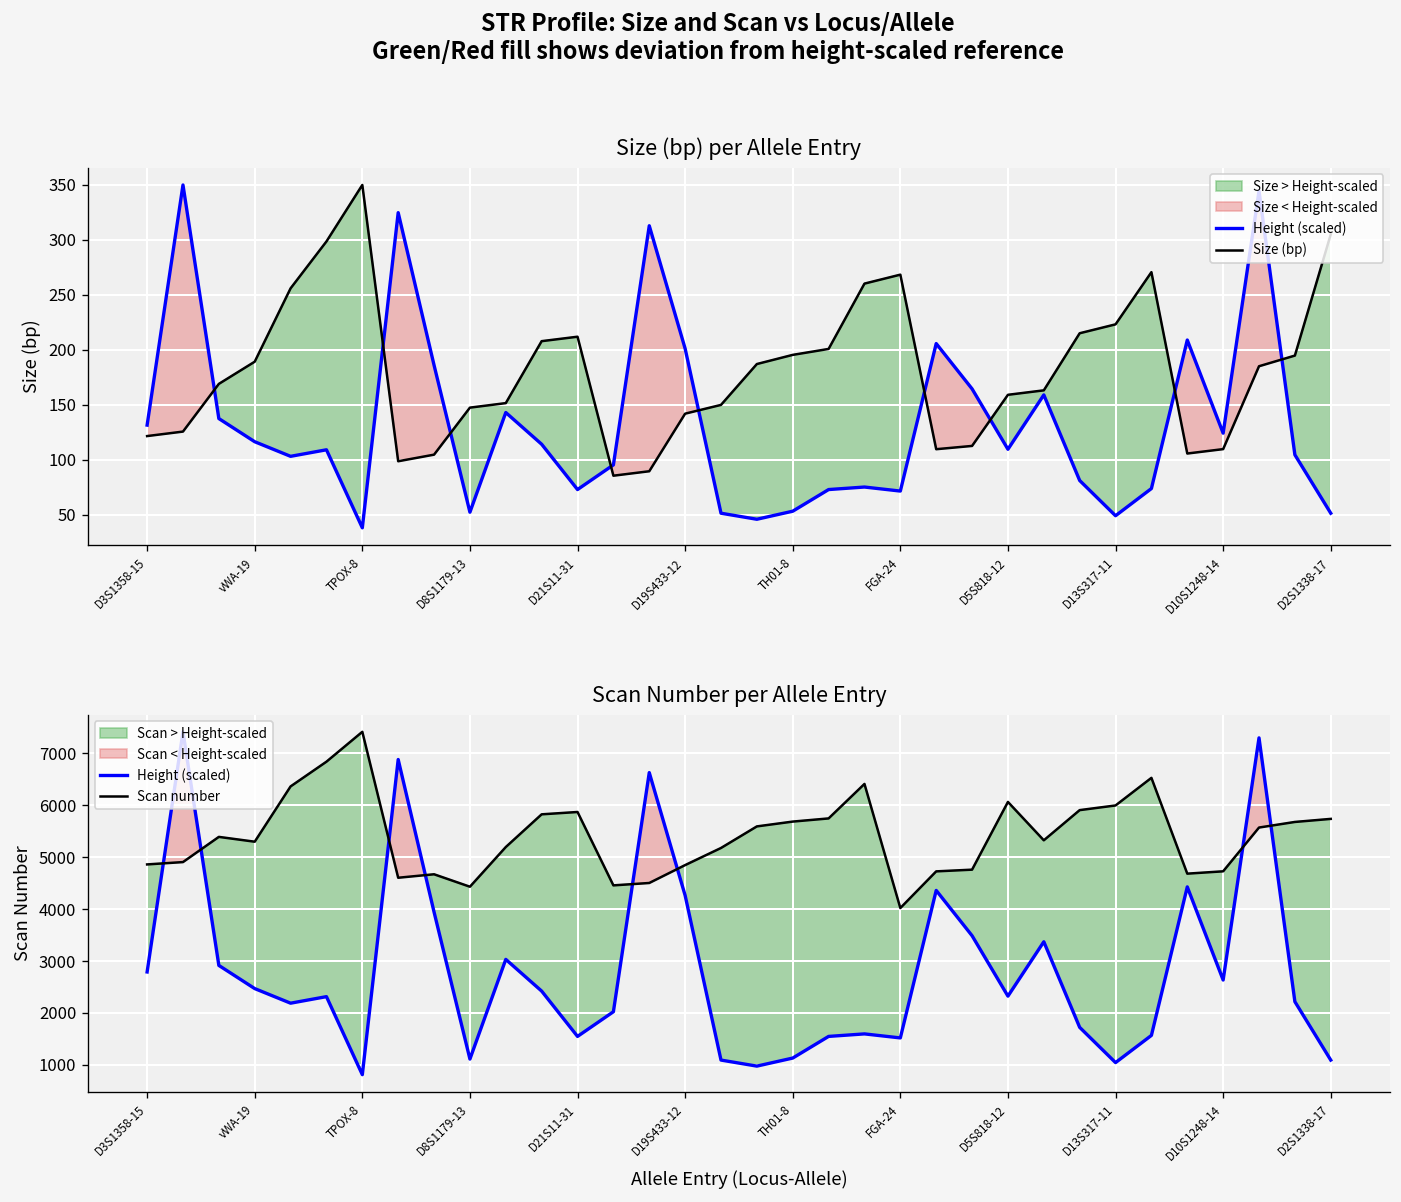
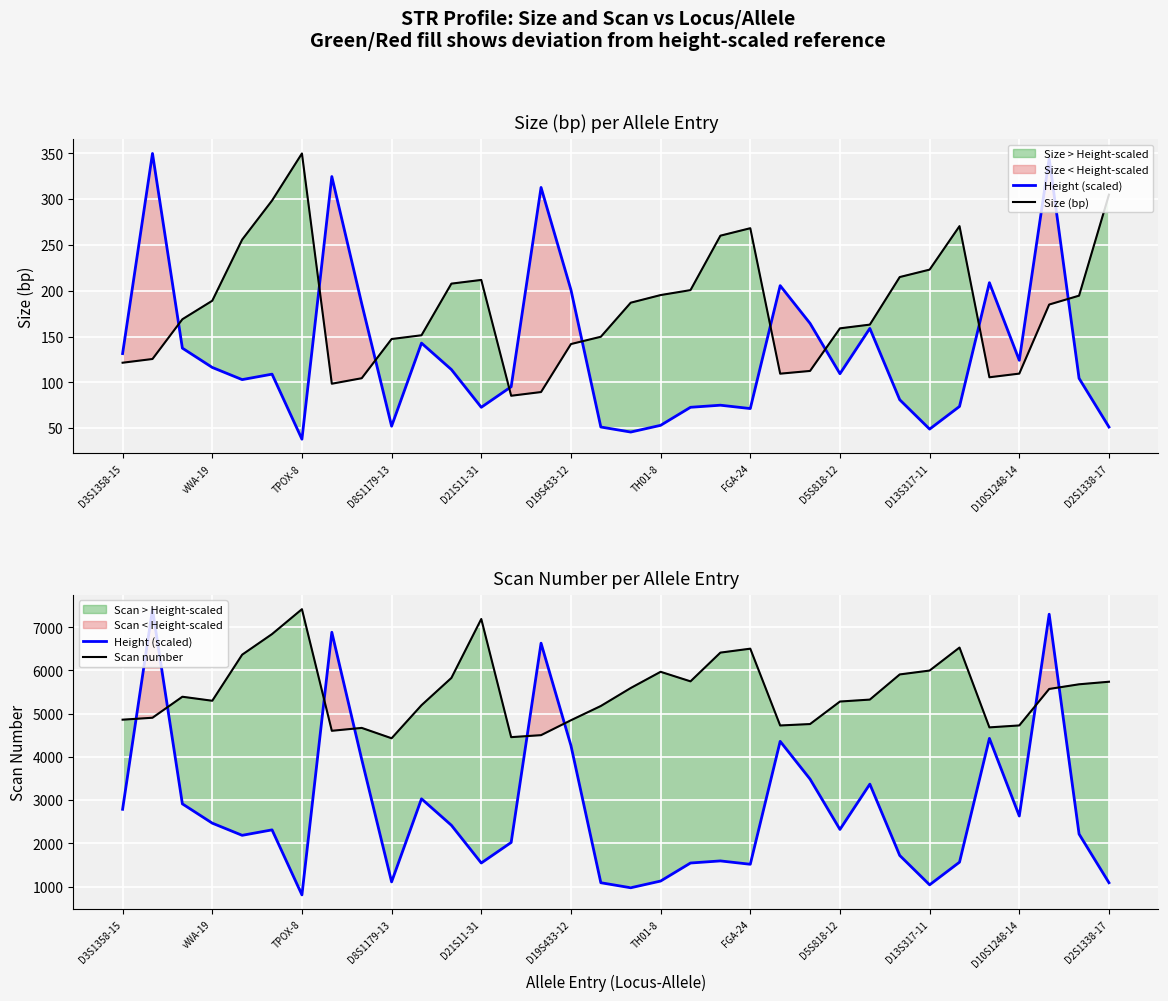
Scan Number per Allele Entry, Scan number, D21S11-31: 5900 -> 7200
Scan Number per Allele Entry, Scan number, TH01-8: 5700 -> 6000
Scan Number per Allele Entry, Scan number, FGA-24: 4000 -> 6500
Scan Number per Allele Entry, Scan number, D5S818-12: 6100 -> 5300
